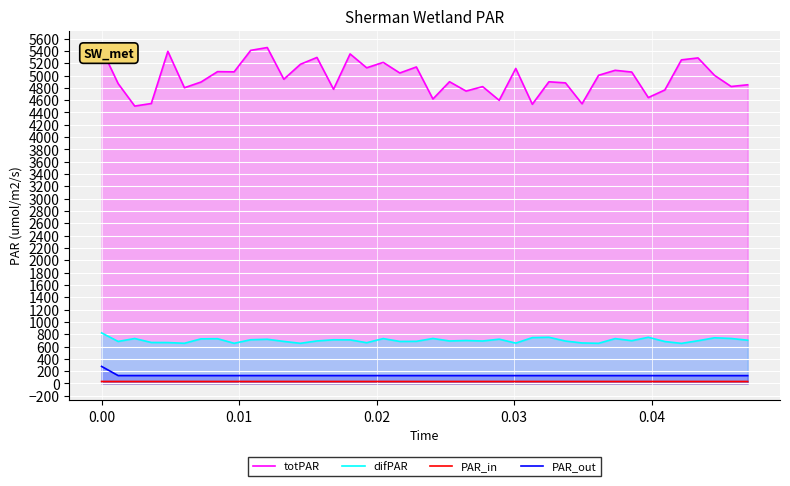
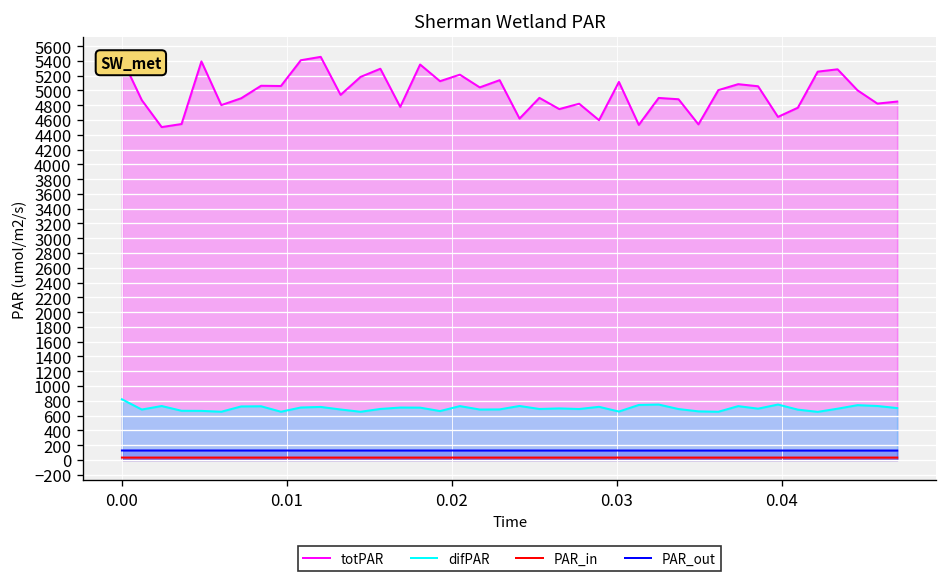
PAR_out, 0.00: 300 -> 100
